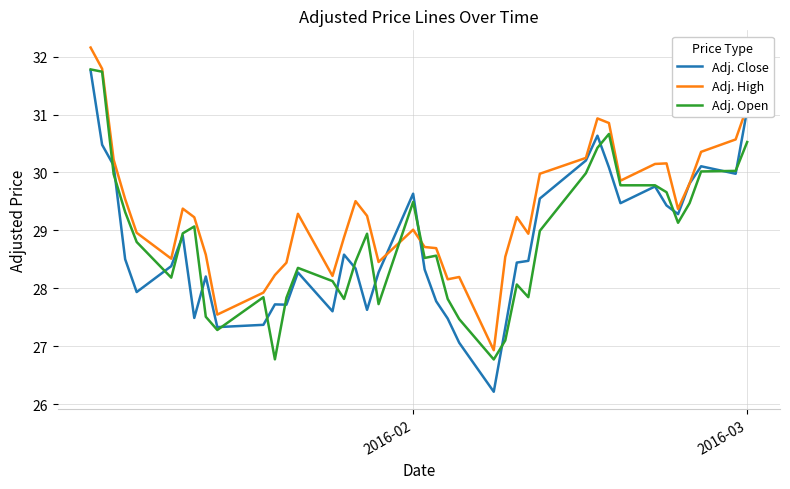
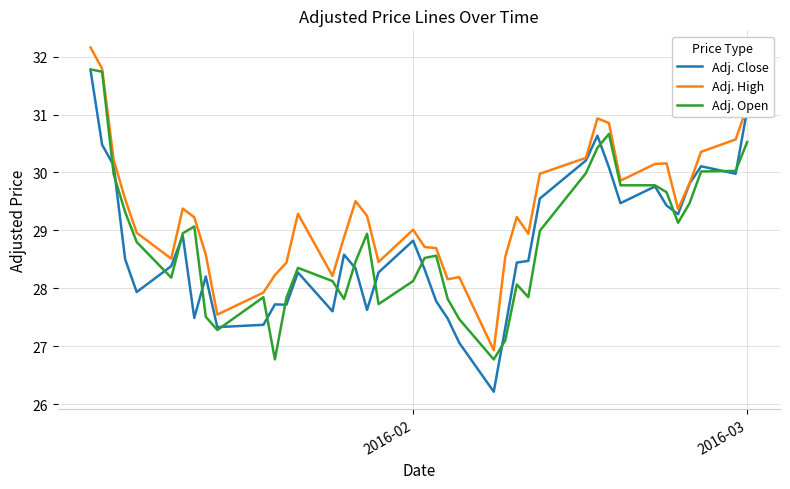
Adj. Close, 2016-02: 29.6 -> 28.8
Adj. Open, 2016-02: 29.5 -> 28.1
